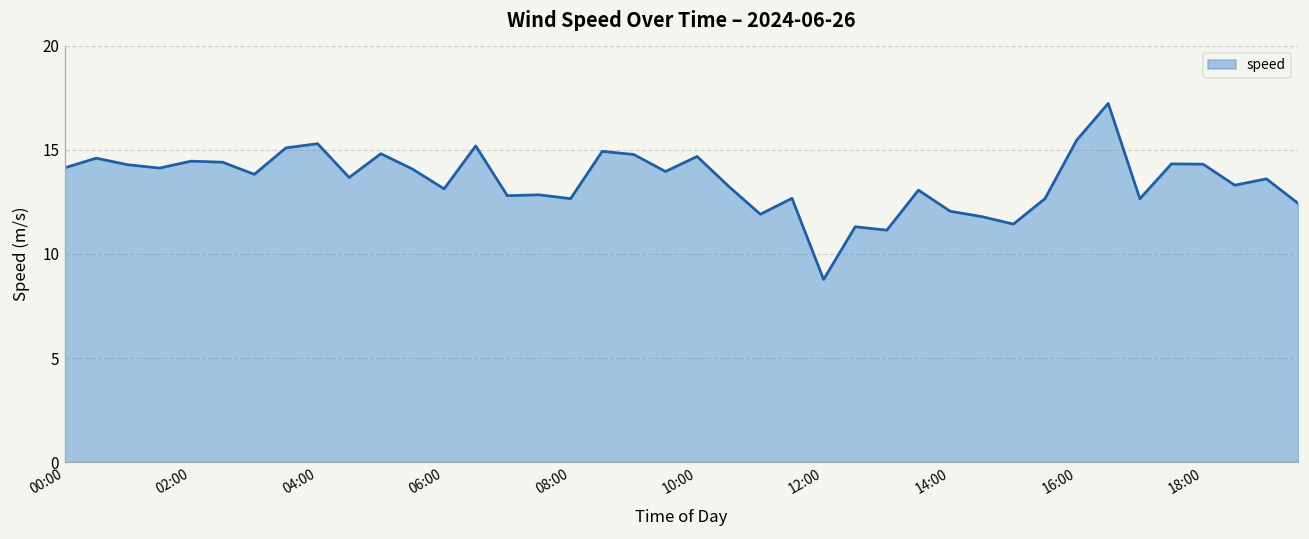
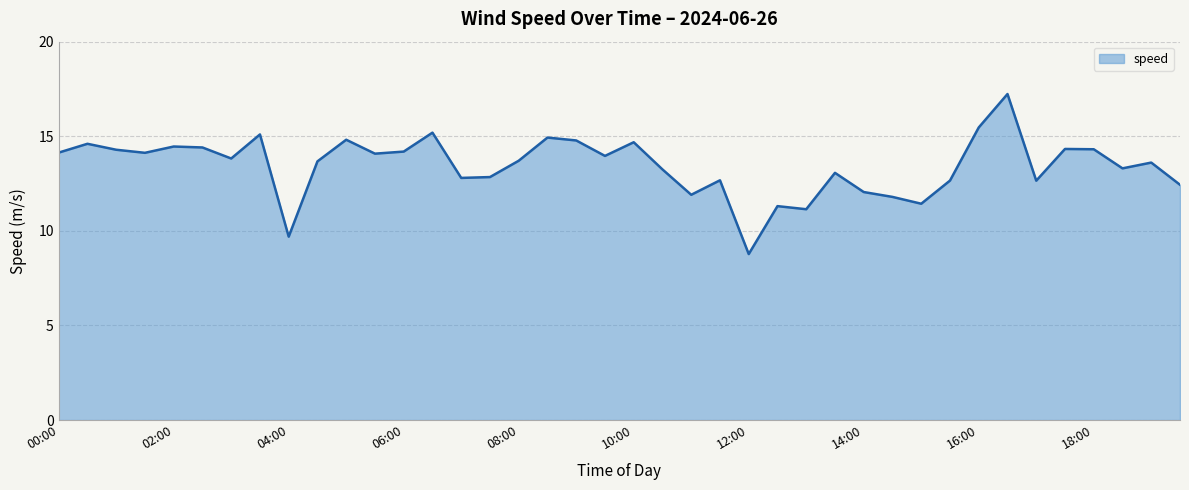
04:00: 15.3 -> 9.7
06:00: 13.1 -> 14.2
08:00: 12.7 -> 13.7
